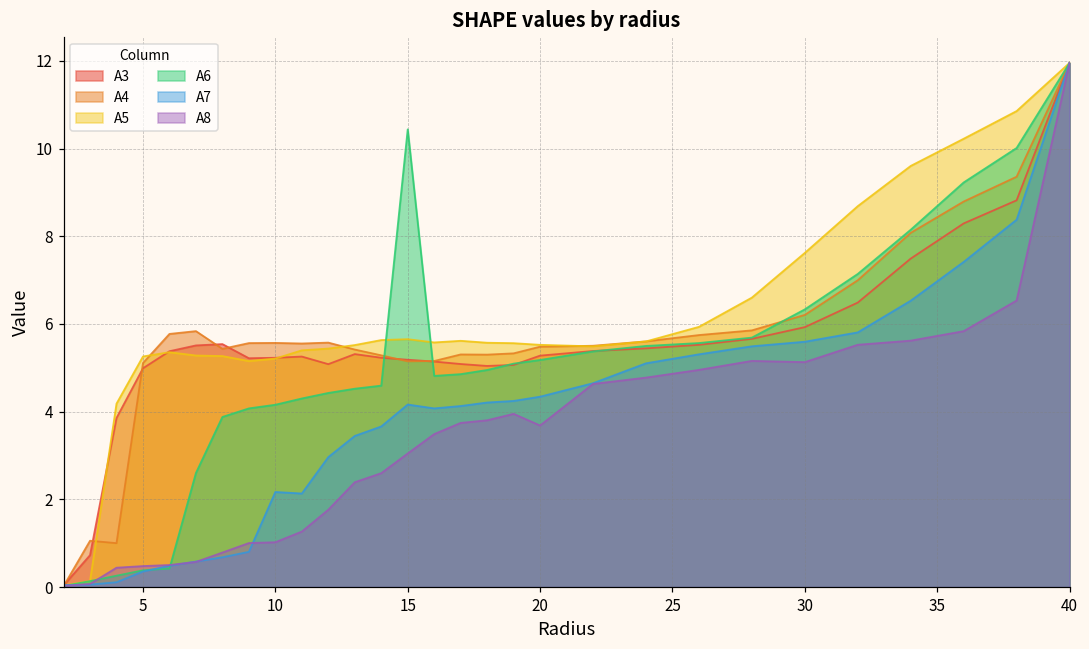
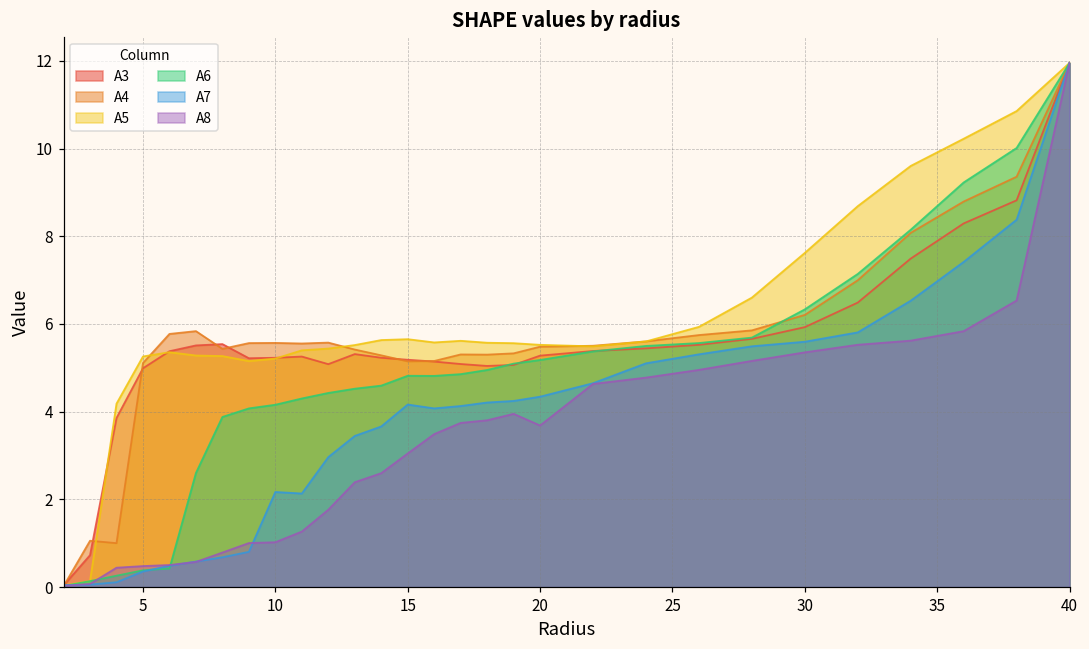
A6, 15: 10.4 -> 4.8
A8, 30: 5.1 -> 5.4
